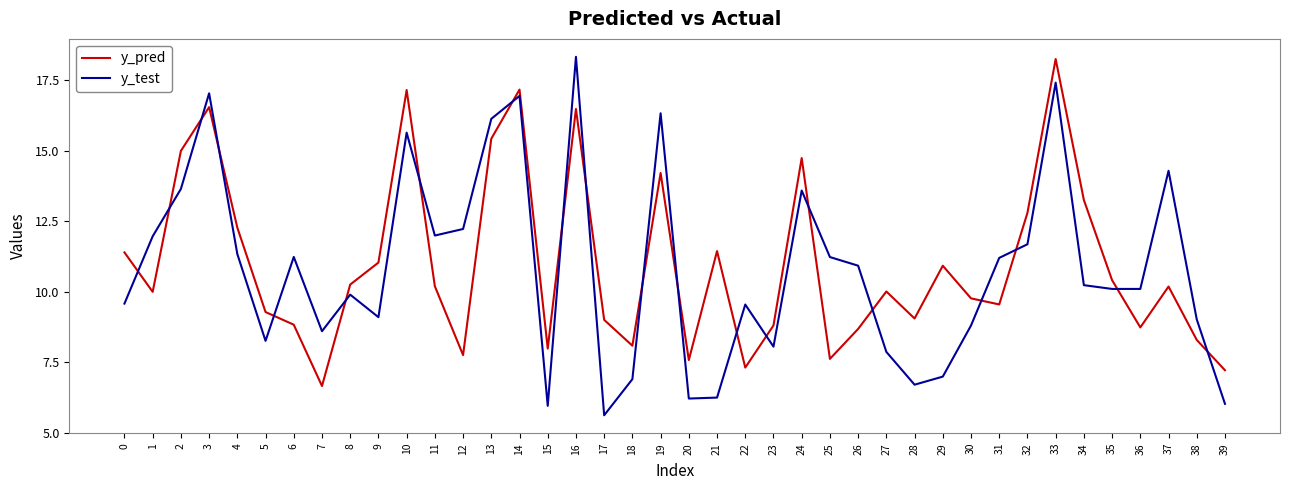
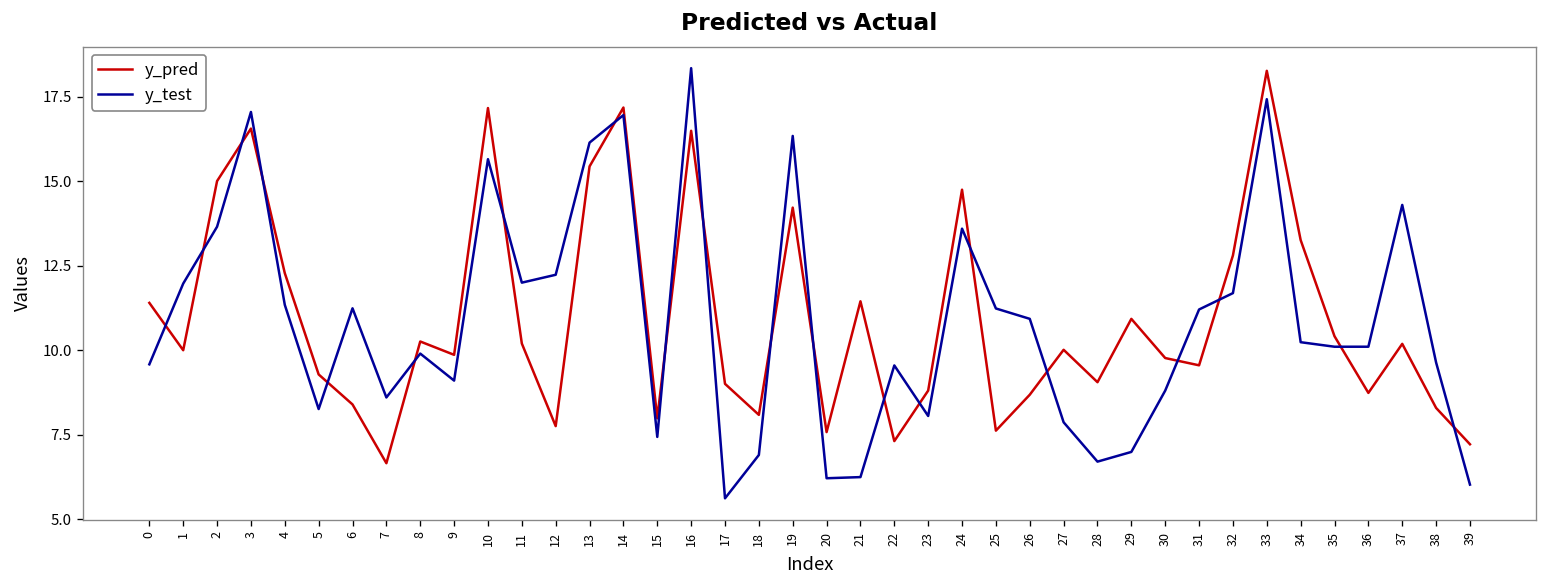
y_pred, 6: 8.8 -> 8.4
y_pred, 9: 11.0 -> 9.9
y_test, 15: 6.0 -> 7.4
y_test, 38: 9.0 -> 9.6
